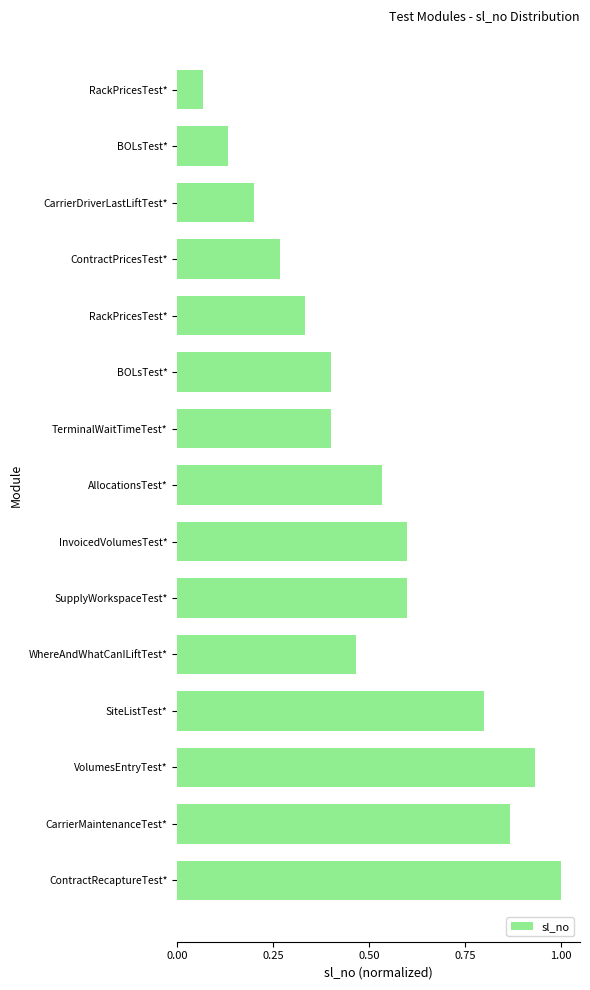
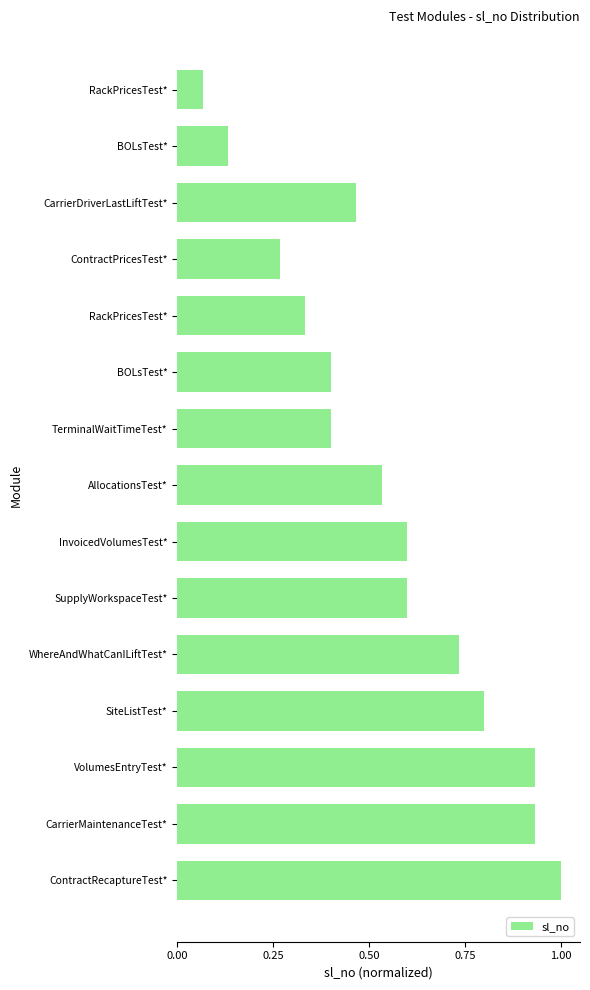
CarrierDriverLastLiftTest*: 0.20 -> 0.47
WhereAndWhatCanILiftTest*: 0.47 -> 0.73
CarrierMaintenanceTest*: 0.87 -> 0.93
